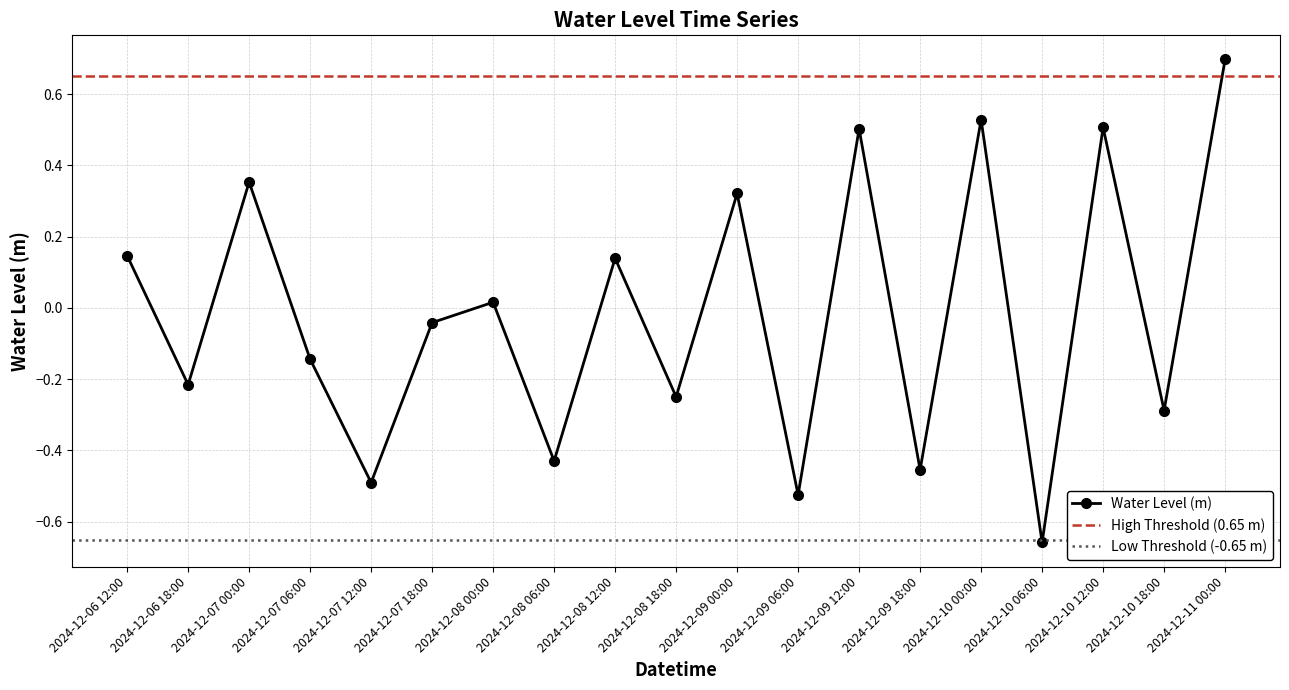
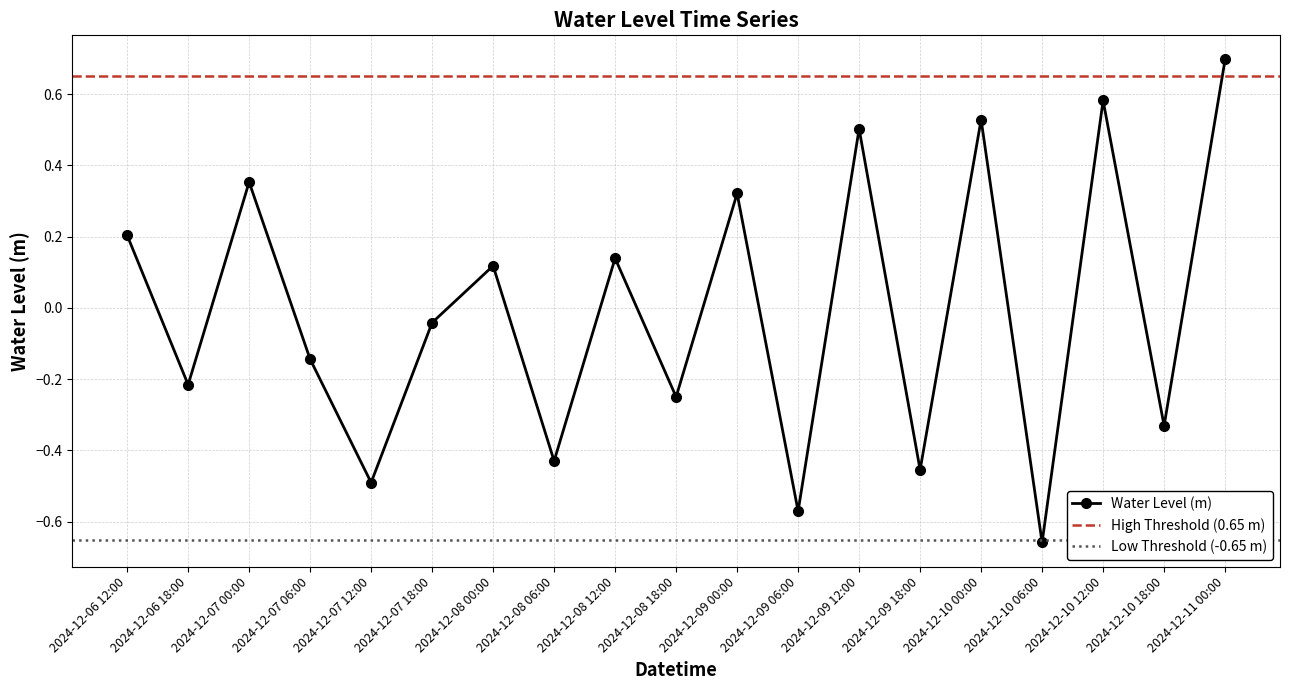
2024-12-06 12:00: 0.15 -> 0.20
2024-12-08 00:00: 0.02 -> 0.12
2024-12-09 06:00: -0.52 -> -0.57
2024-12-10 12:00: 0.51 -> 0.58
2024-12-10 18:00: -0.29 -> -0.33
